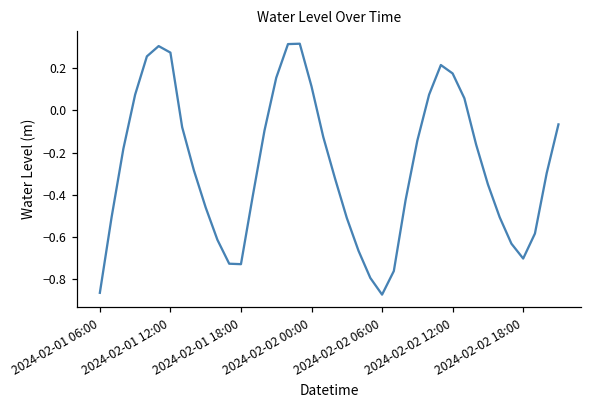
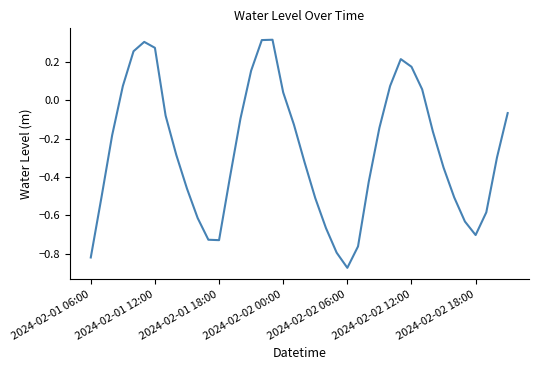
2024-02-01 06:00: -0.87 -> -0.82
2024-02-02 00:00: 0.11 -> 0.04
